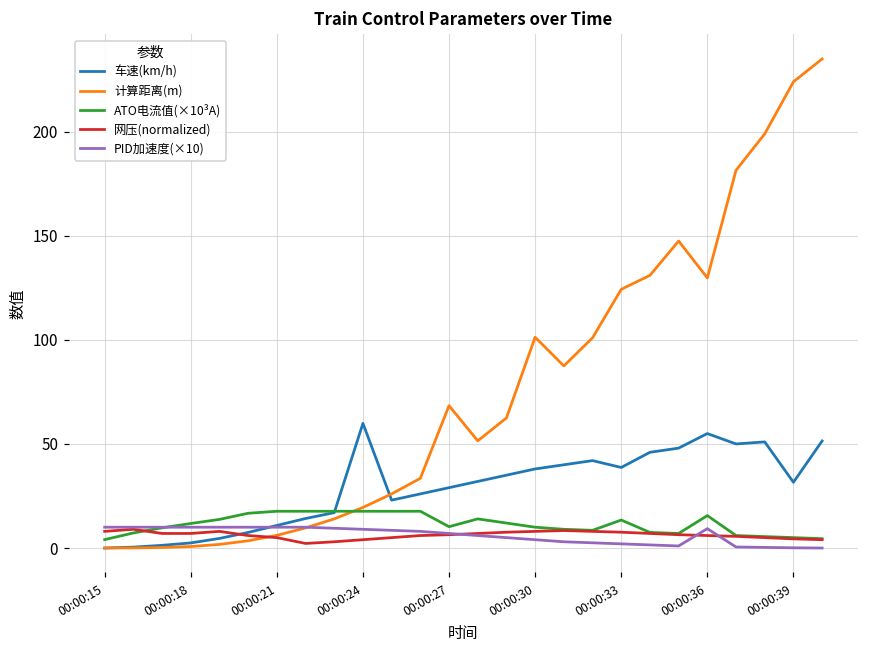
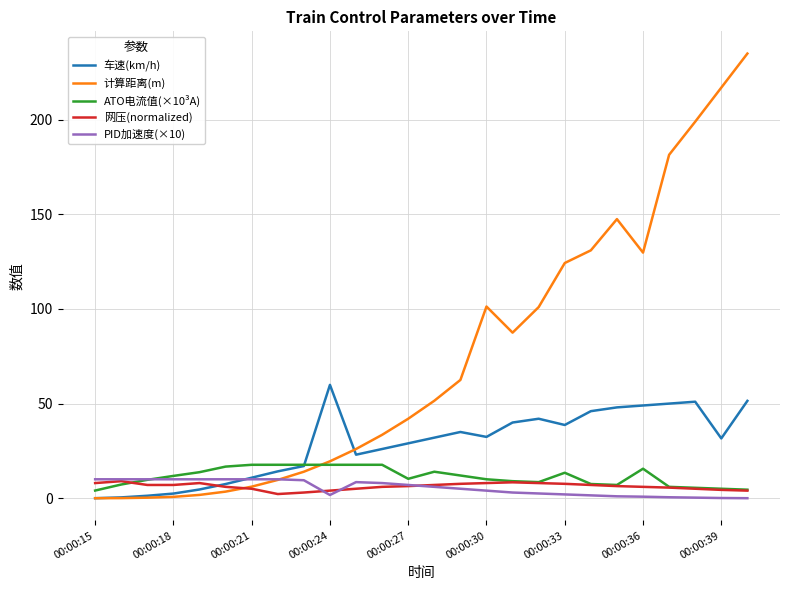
PID加速度(×10), 00:00:24: 9 -> 2
计算距离(m), 00:00:27: 68 -> 42
车速(km/h), 00:00:30: 38 -> 32
车速(km/h), 00:00:36: 55 -> 49
PID加速度(×10), 00:00:36: 9 -> 1
计算距离(m), 00:00:39: 224 -> 217
